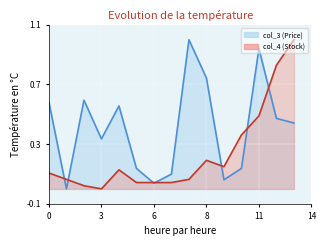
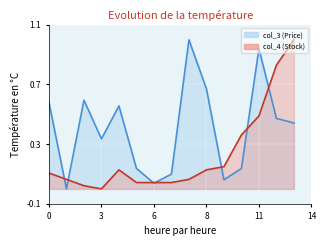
col_3 (Price), 8: 0.74 -> 0.67
col_4 (Stock), 8: 0.19 -> 0.13
